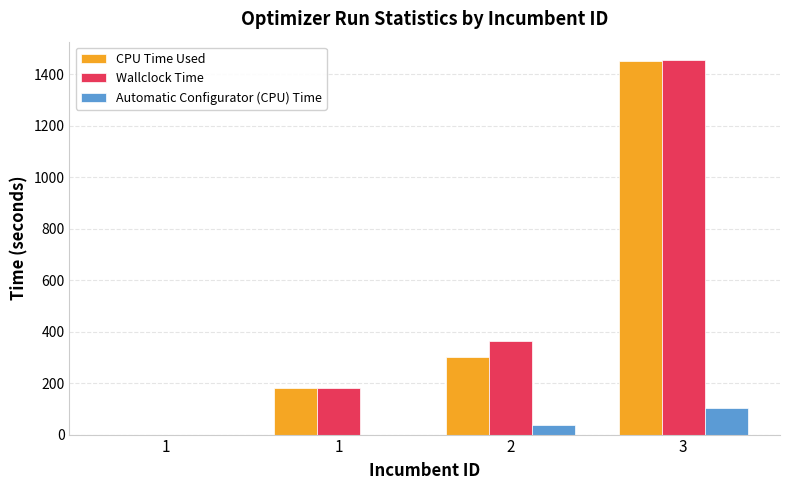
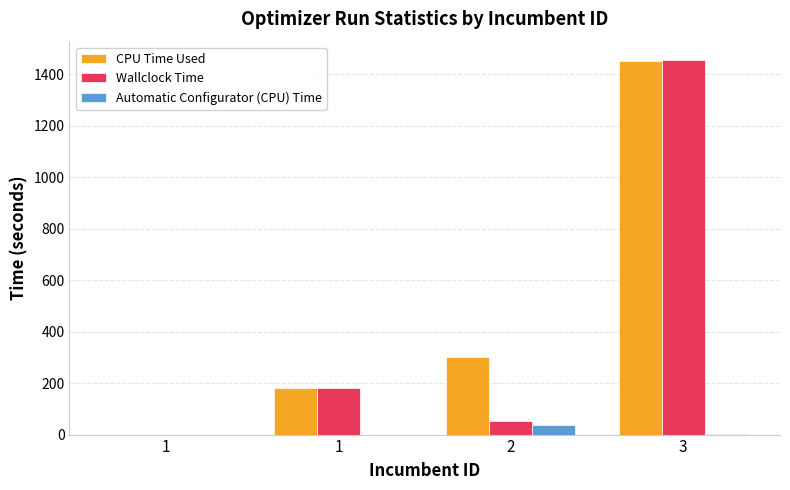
Wallclock Time, 2: 360 -> 50
Automatic Configurator (CPU) Time, 3: 100 -> 0
